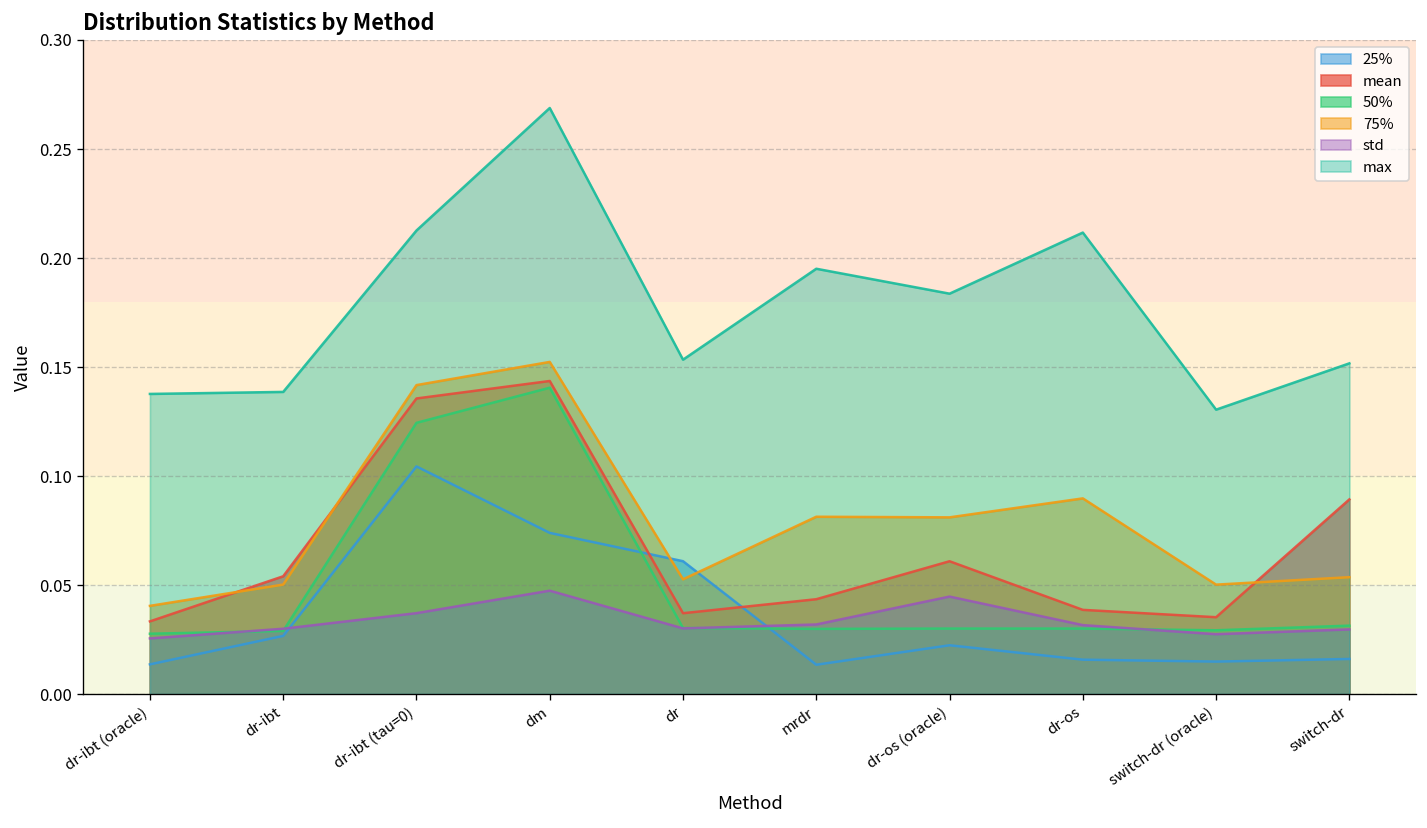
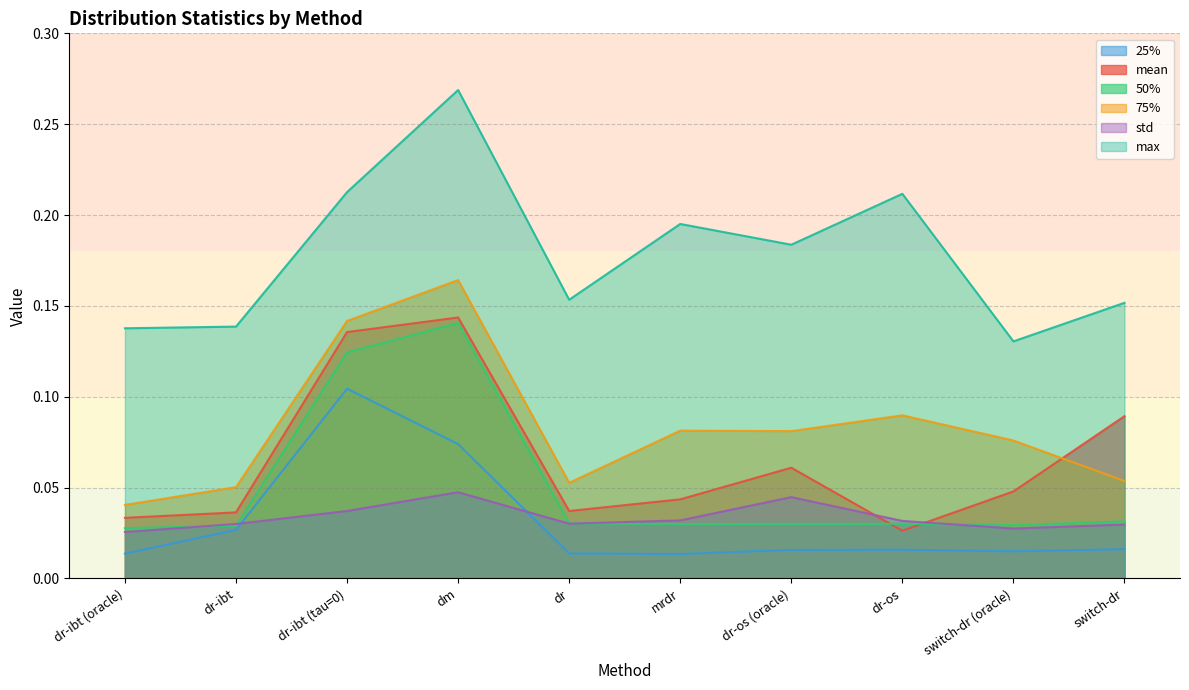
mean, dr-ibt: 0.054 -> 0.036
75%, dm: 0.152 -> 0.164
25%, dr: 0.061 -> 0.014
25%, dr-os (oracle): 0.022 -> 0.016
mean, dr-os: 0.039 -> 0.026
mean, switch-dr (oracle): 0.035 -> 0.048
75%, switch-dr (oracle): 0.050 -> 0.076
